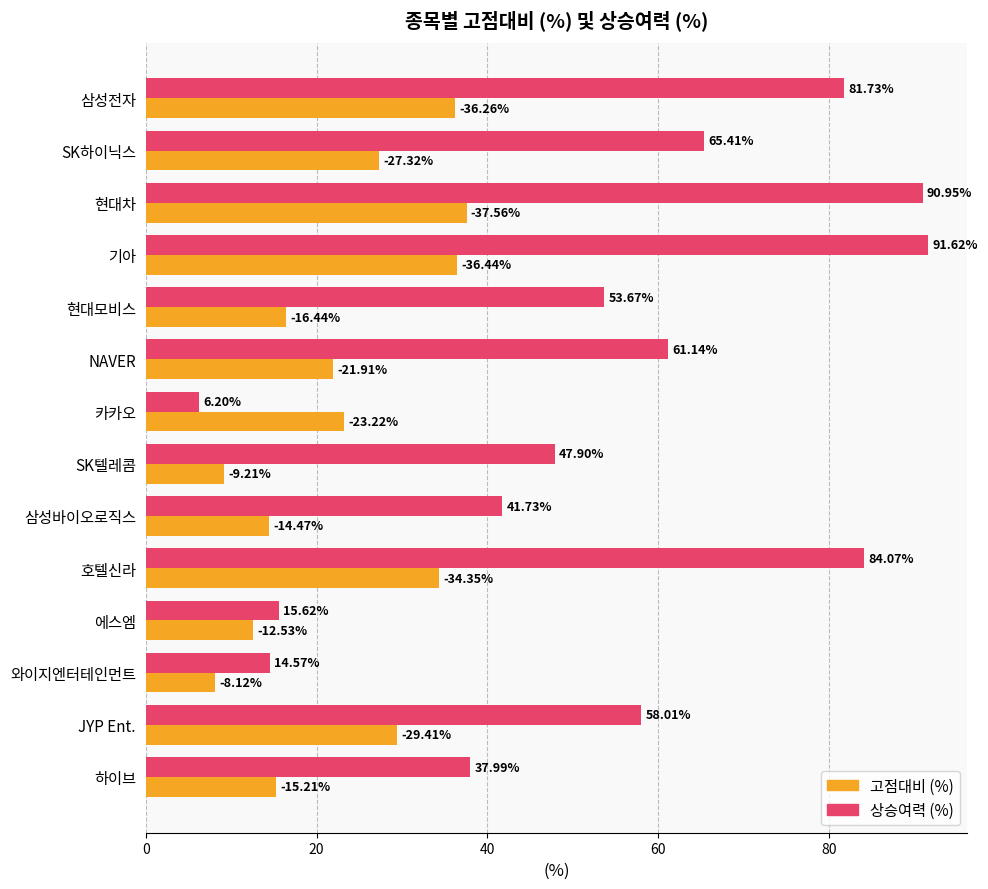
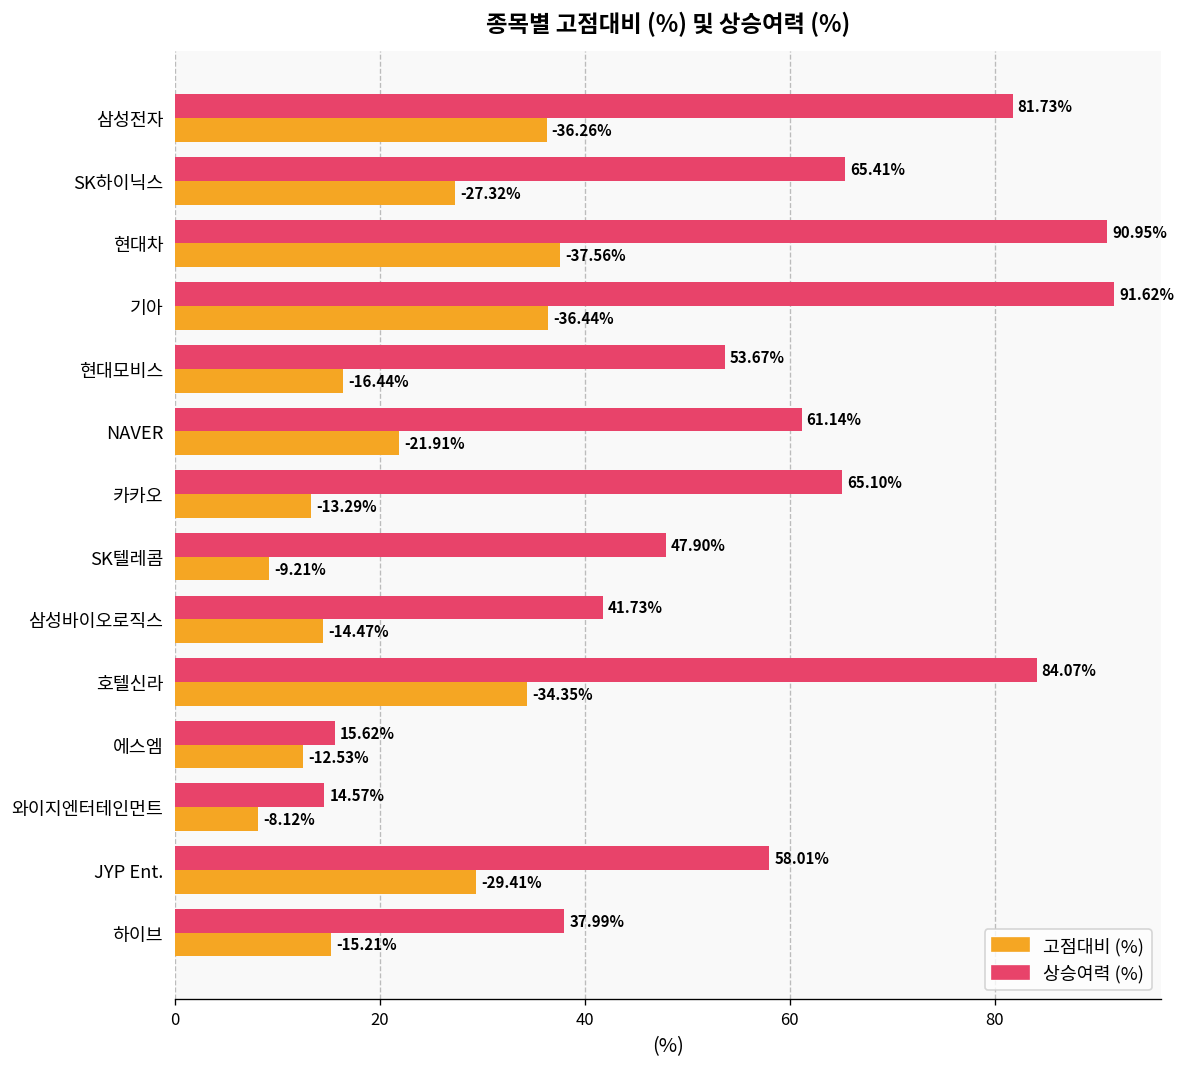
상승여력 (%), 카카오: 6.20% -> 65.10%
고점대비 (%), 카카오: -23.22% -> -13.29%
